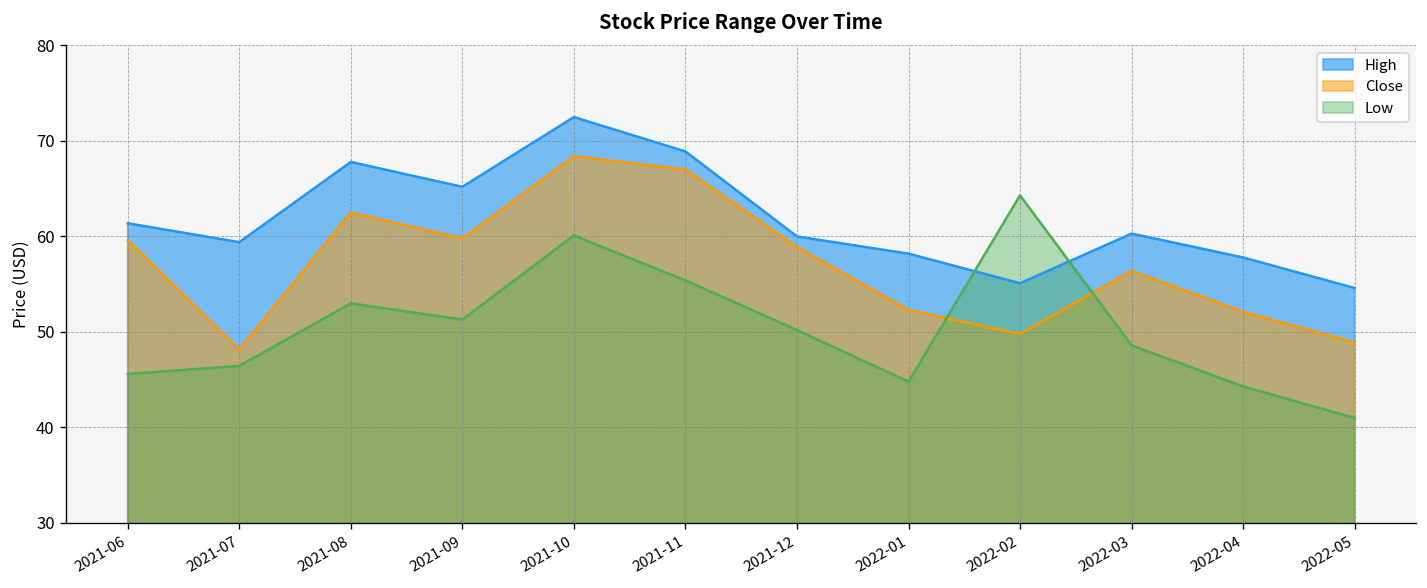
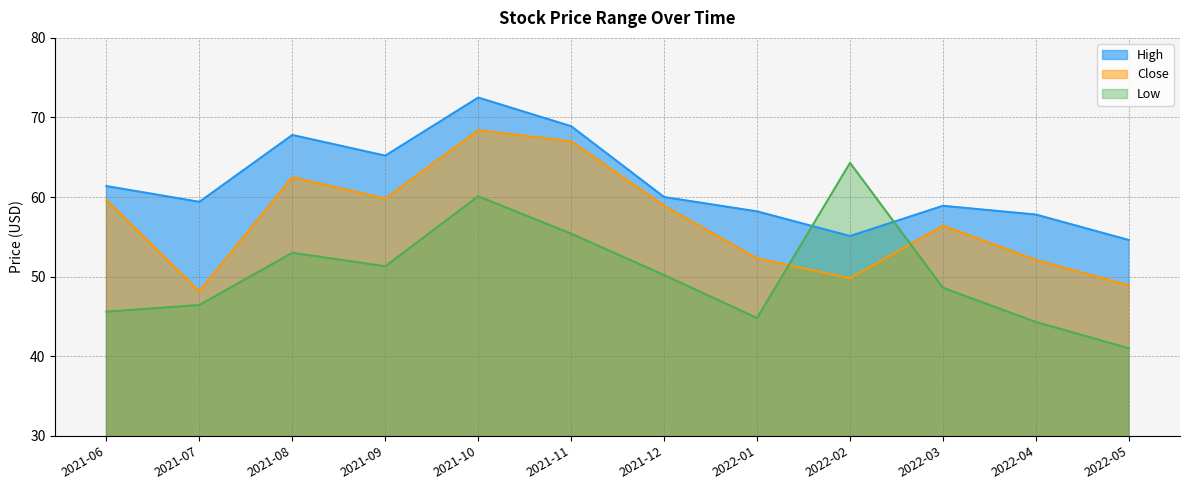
High, 2022-03: 60 -> 59
